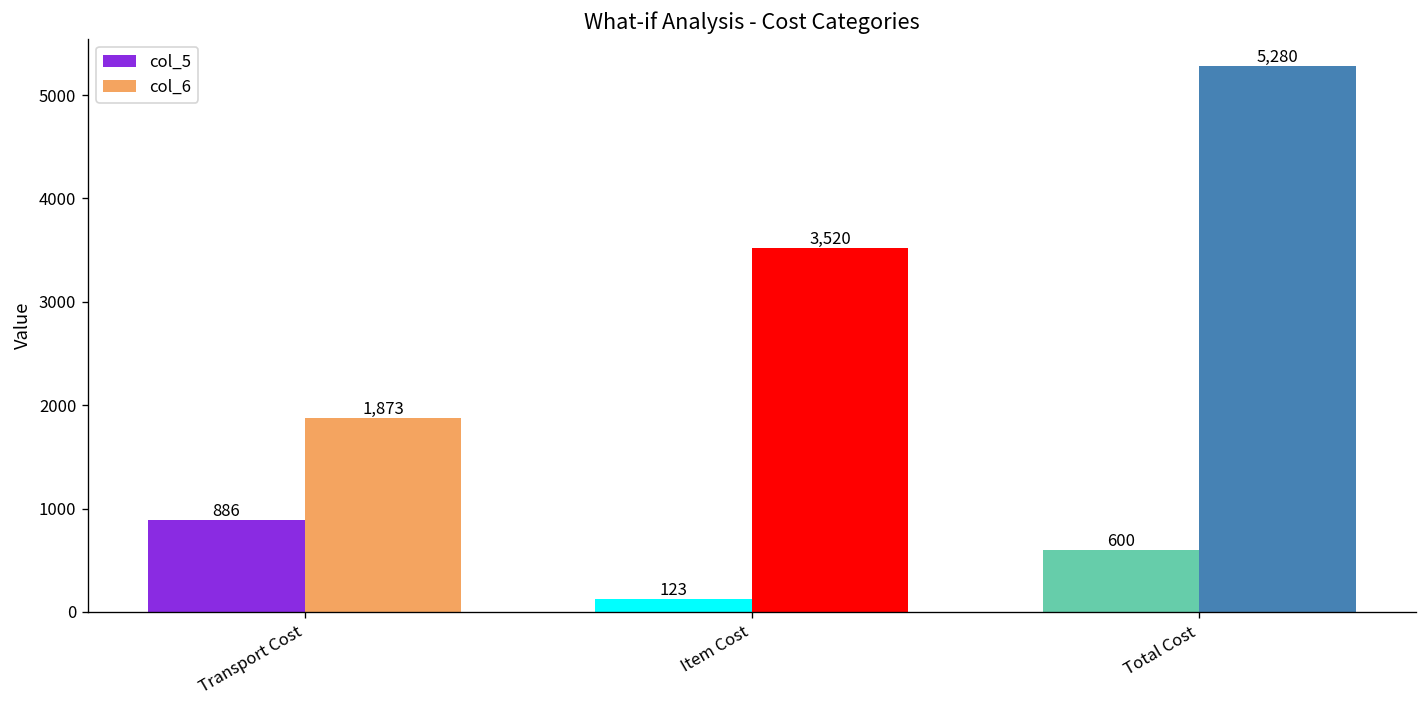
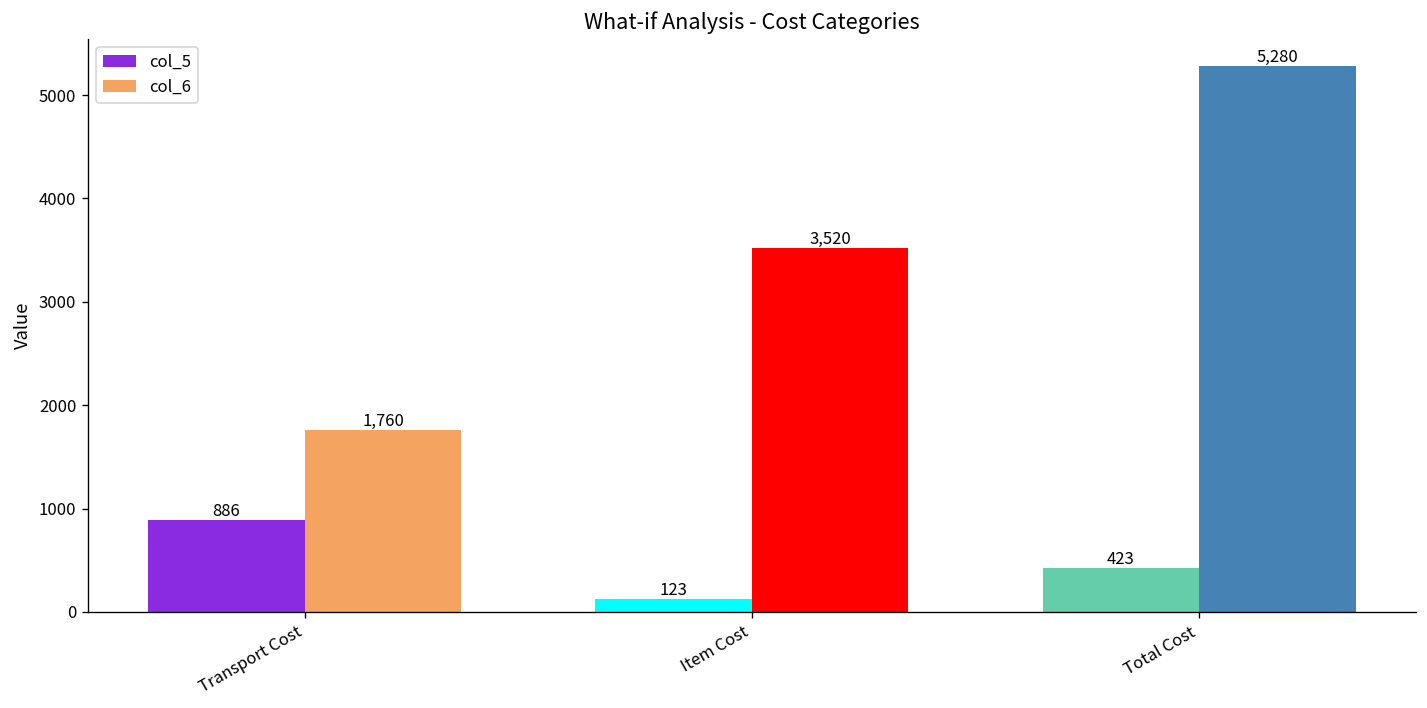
col_6, Transport Cost: 1,873 -> 1,760
col_5, Total Cost: 600 -> 423
